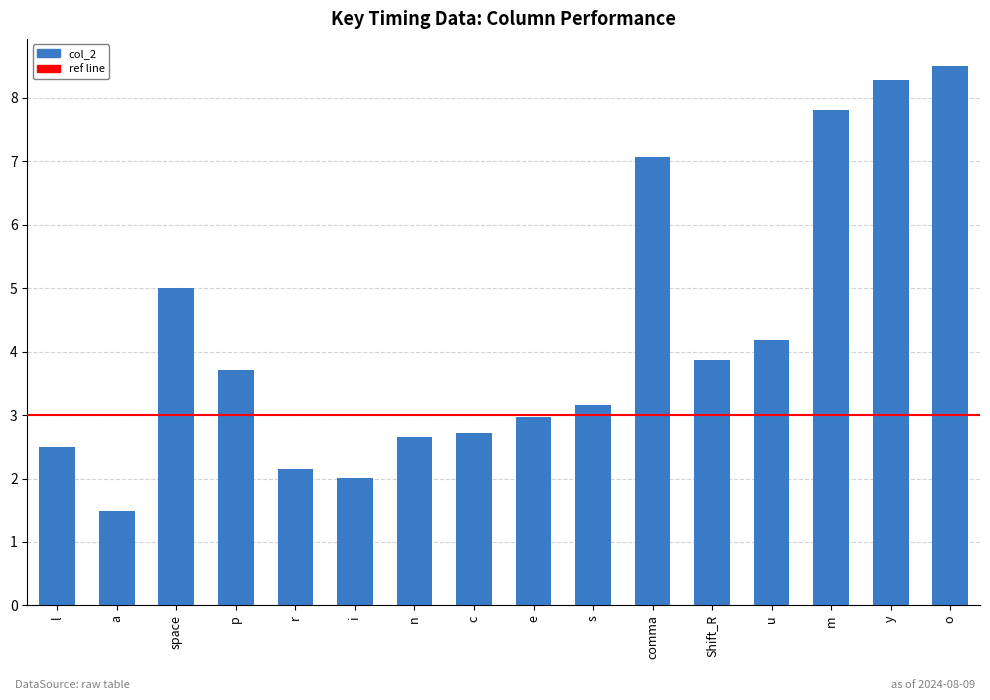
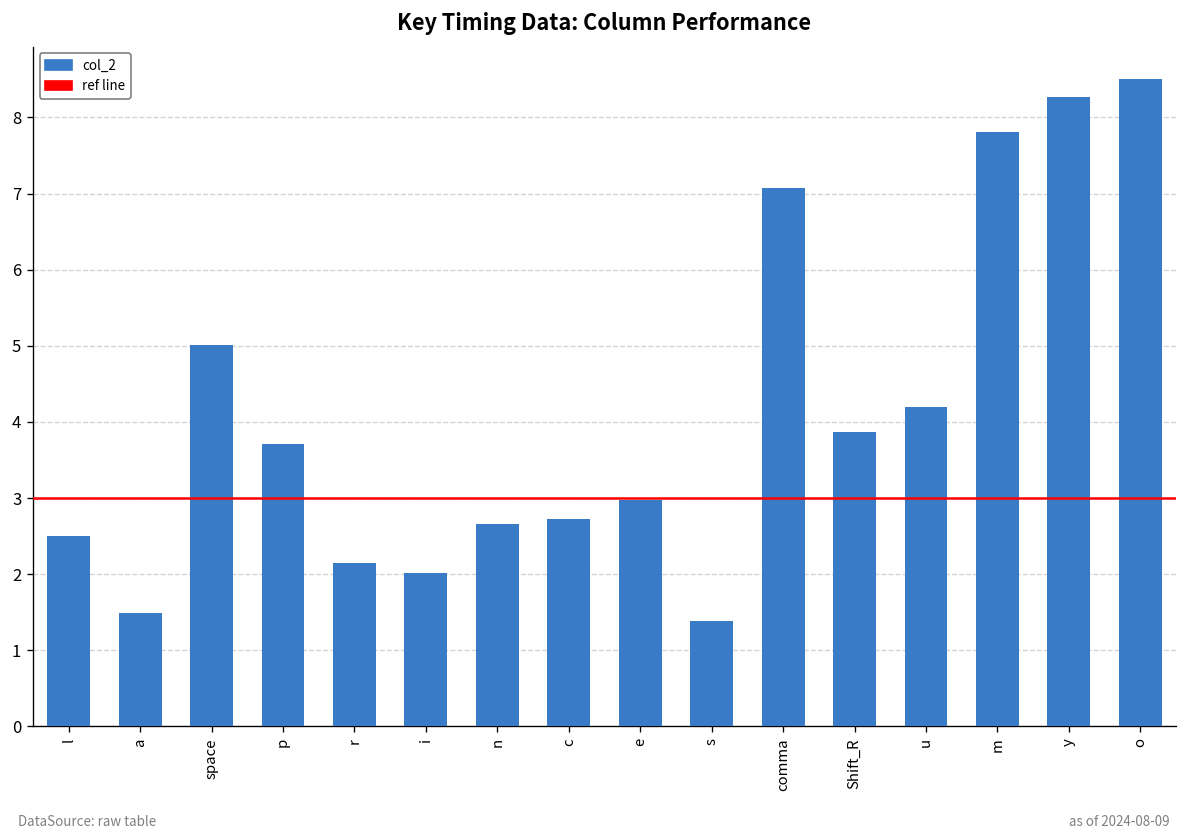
s: 3.2 -> 1.4
